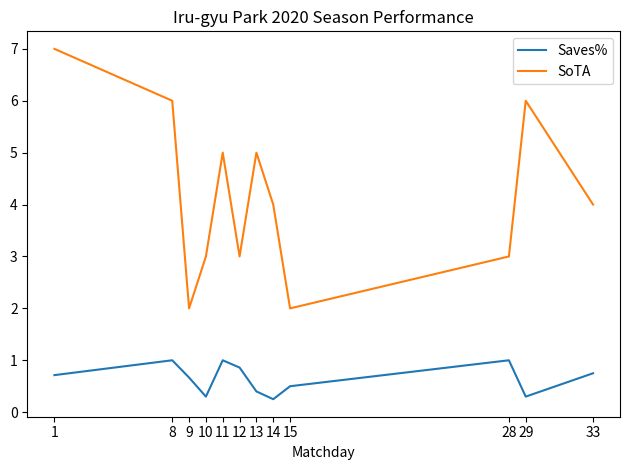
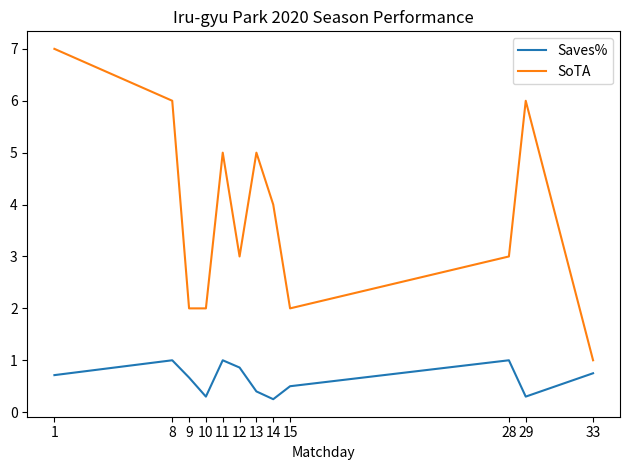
SoTA, 10: 3 -> 2
SoTA, 33: 4 -> 1
